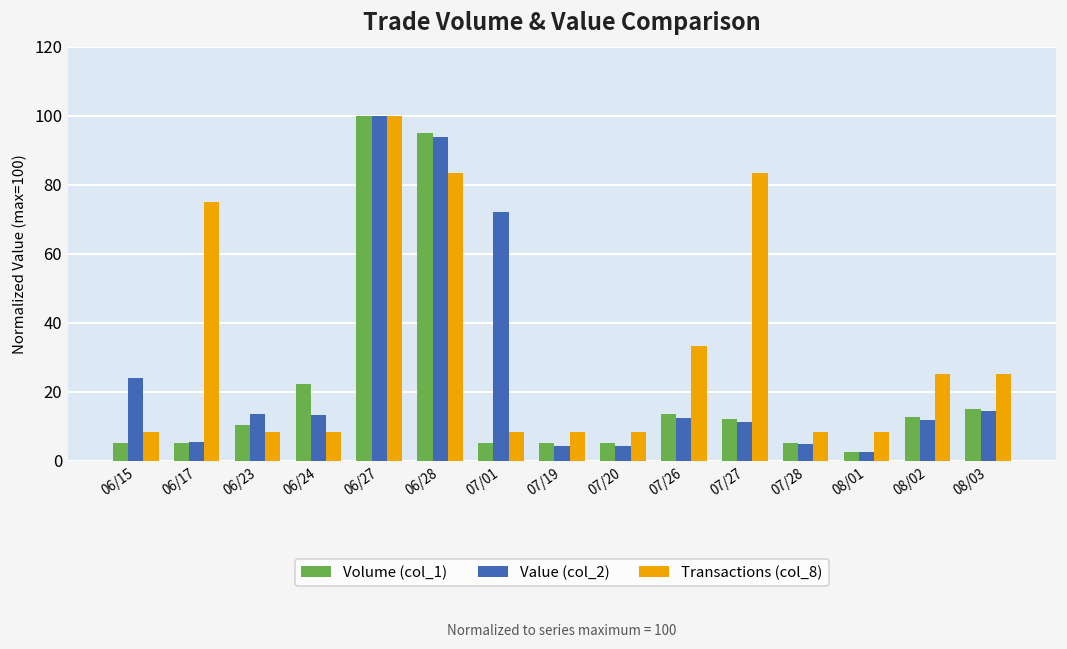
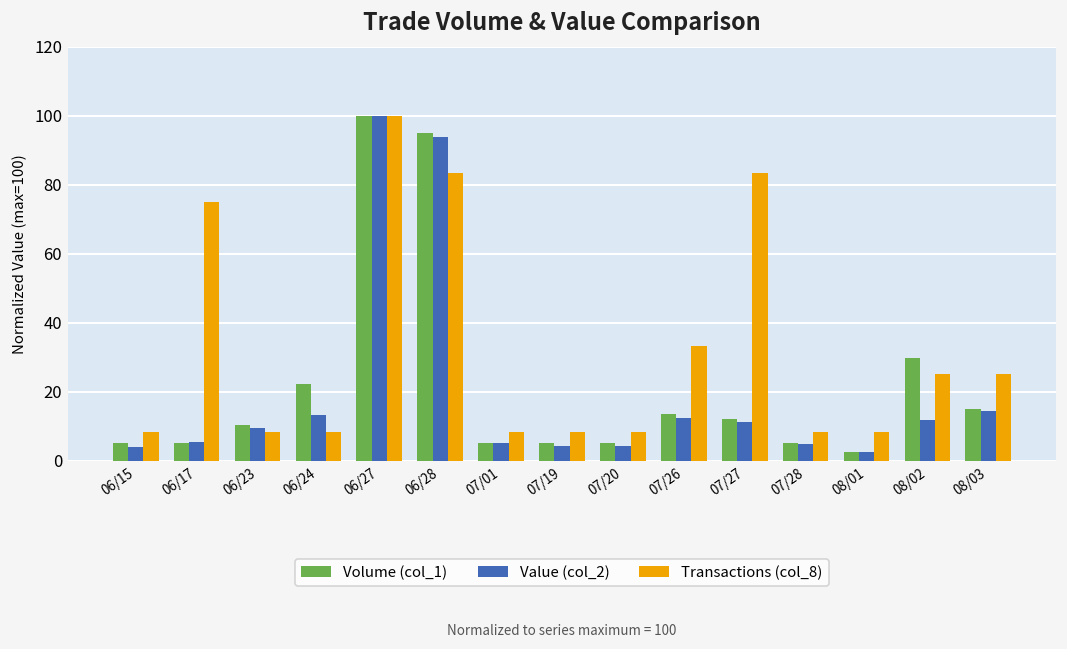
Value (col_2), 06/15: 24 -> 4
Value (col_2), 06/23: 13 -> 9
Value (col_2), 07/01: 72 -> 5
Volume (col_1), 08/02: 13 -> 30
